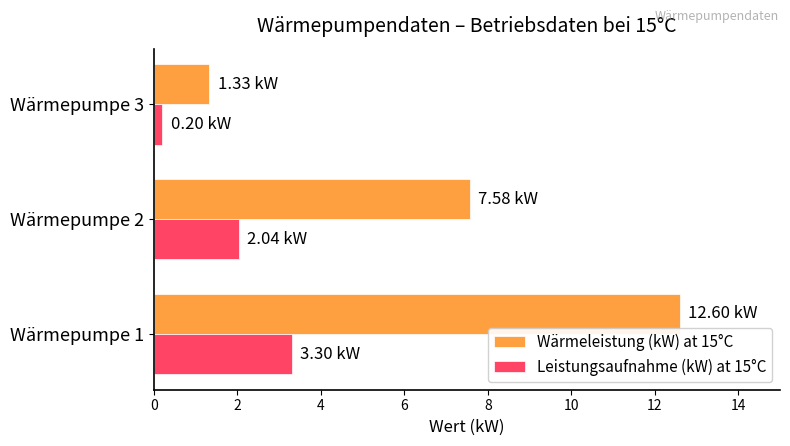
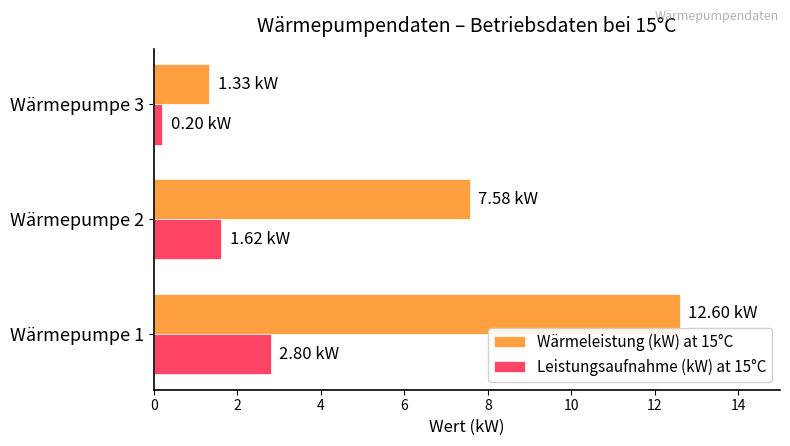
Leistungsaufnahme (kW) at 15°C, Wärmepumpe 2: 2.04 -> 1.62
Leistungsaufnahme (kW) at 15°C, Wärmepumpe 1: 3.30 -> 2.80
